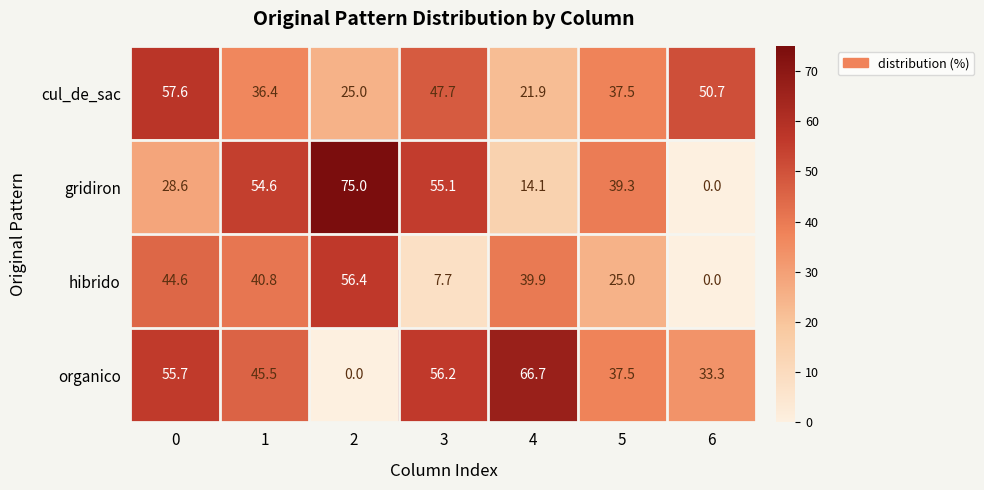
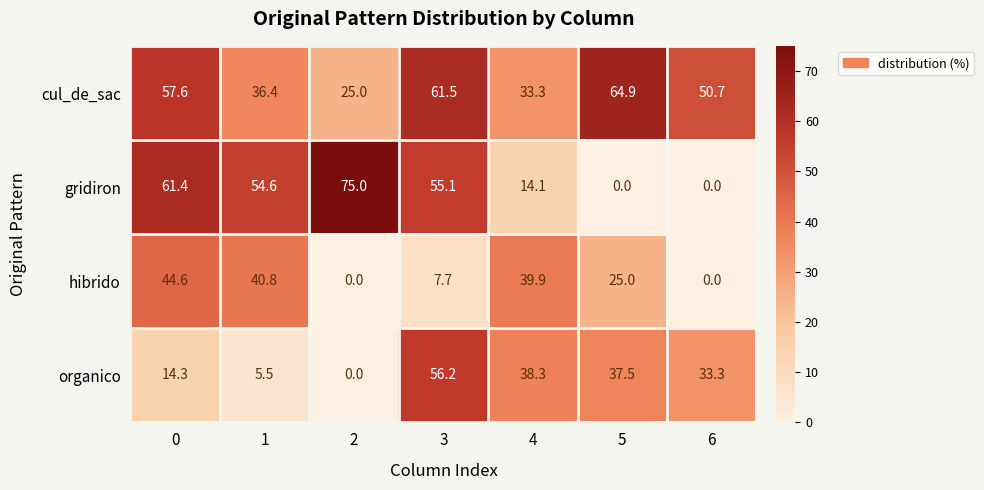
cul_de_sac, 3: 47.7 -> 61.5
cul_de_sac, 4: 21.9 -> 33.3
cul_de_sac, 5: 37.5 -> 64.9
gridiron, 0: 28.6 -> 61.4
gridiron, 5: 39.3 -> 0.0
hibrido, 2: 56.4 -> 0.0
organico, 0: 55.7 -> 14.3
organico, 1: 45.5 -> 5.5
organico, 4: 66.7 -> 38.3
